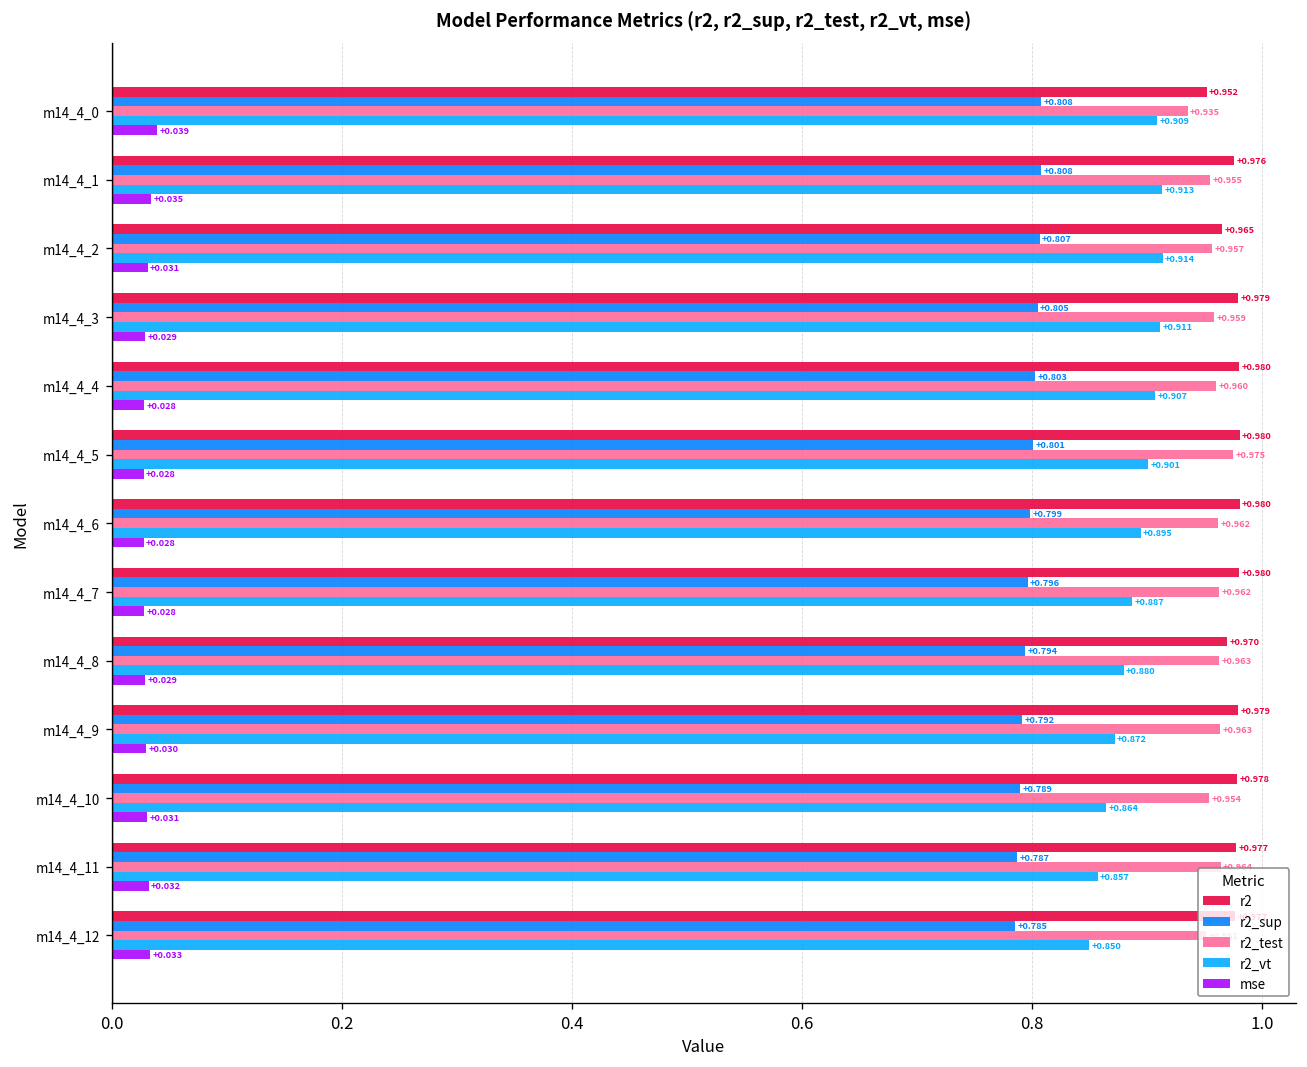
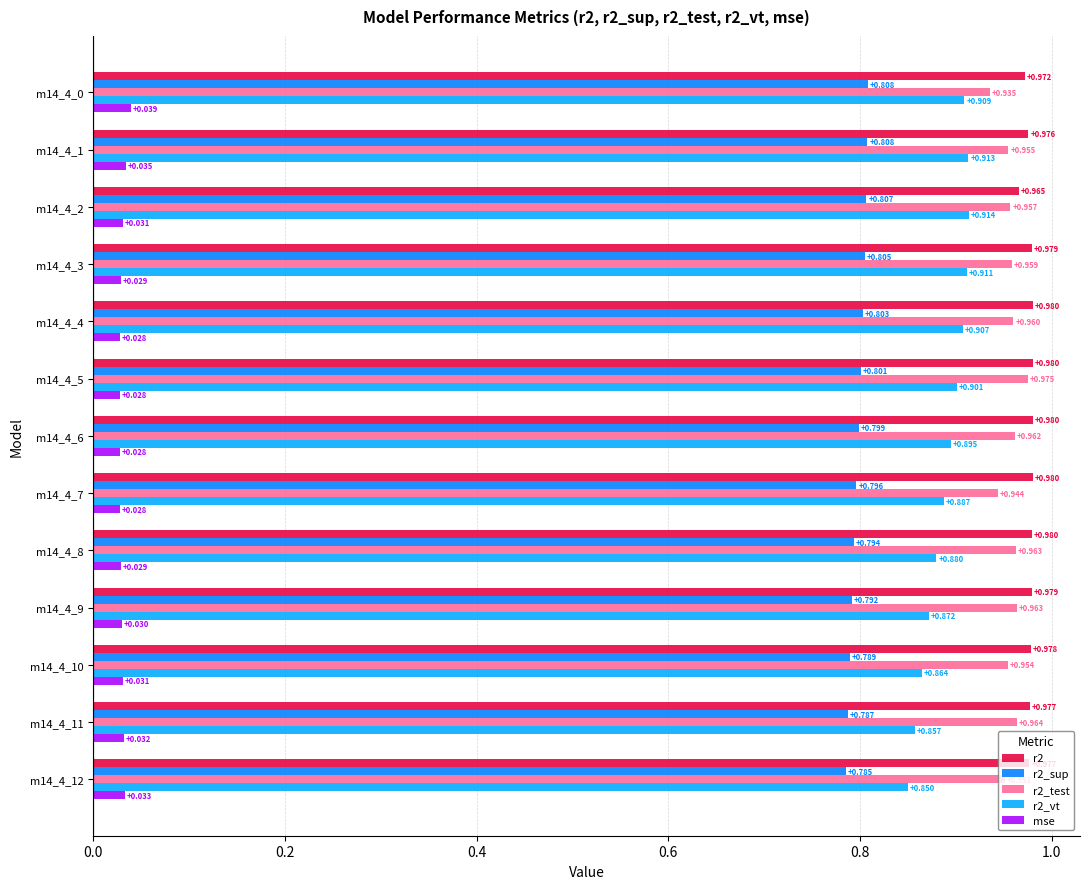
r2, m14_4_0: +0.952 -> +0.972
r2_test, m14_4_7: +0.962 -> +0.944
r2, m14_4_8: +0.970 -> +0.980
